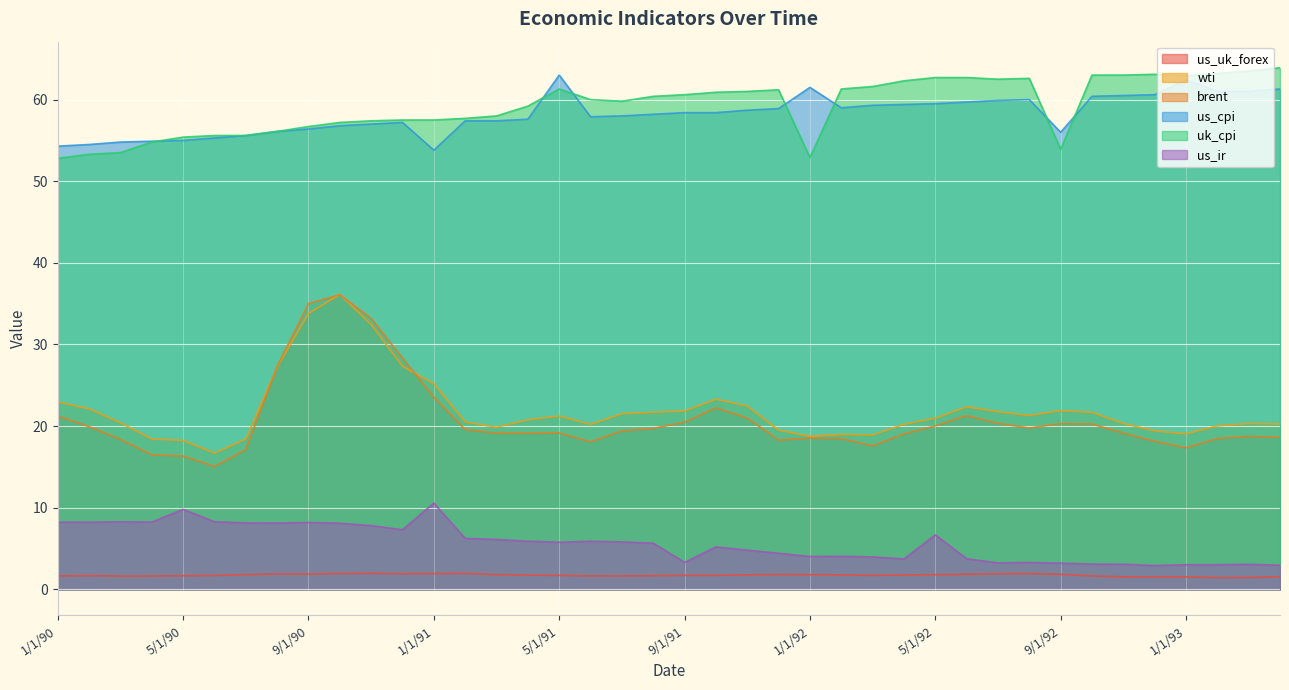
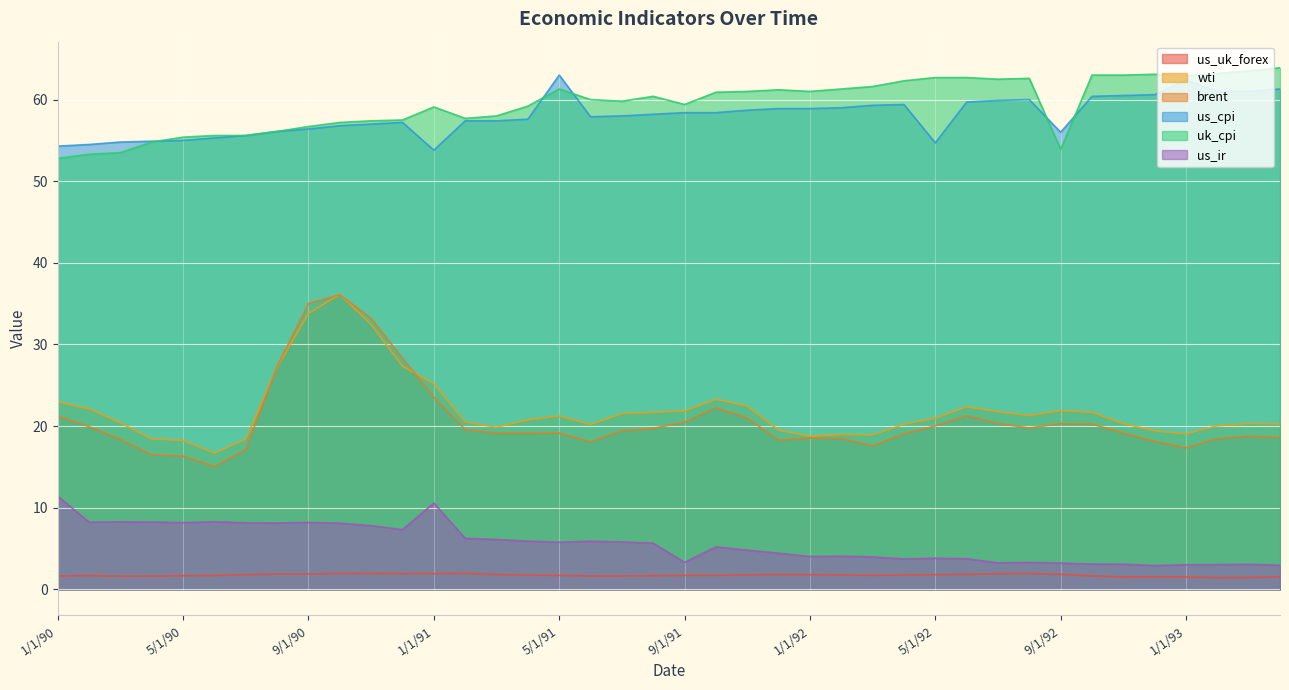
us_ir, 1/1/90: 8 -> 11
us_ir, 5/1/90: 10 -> 8
uk_cpi, 1/1/91: 58 -> 59
uk_cpi, 9/1/91: 61 -> 59
us_cpi, 1/1/92: 62 -> 59
uk_cpi, 1/1/92: 53 -> 61
us_cpi, 5/1/92: 60 -> 55
us_ir, 5/1/92: 7 -> 4
